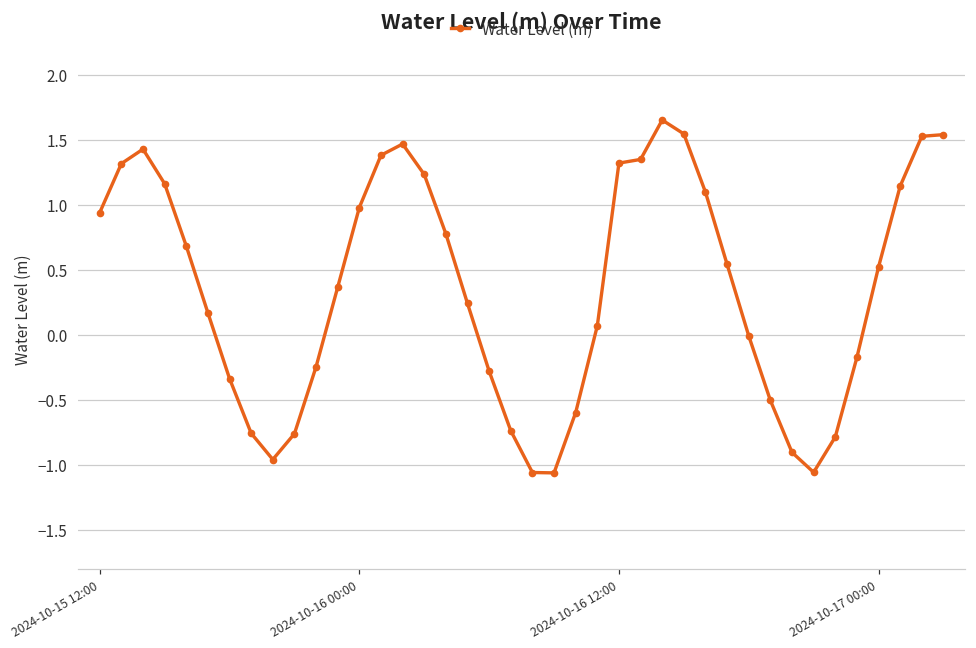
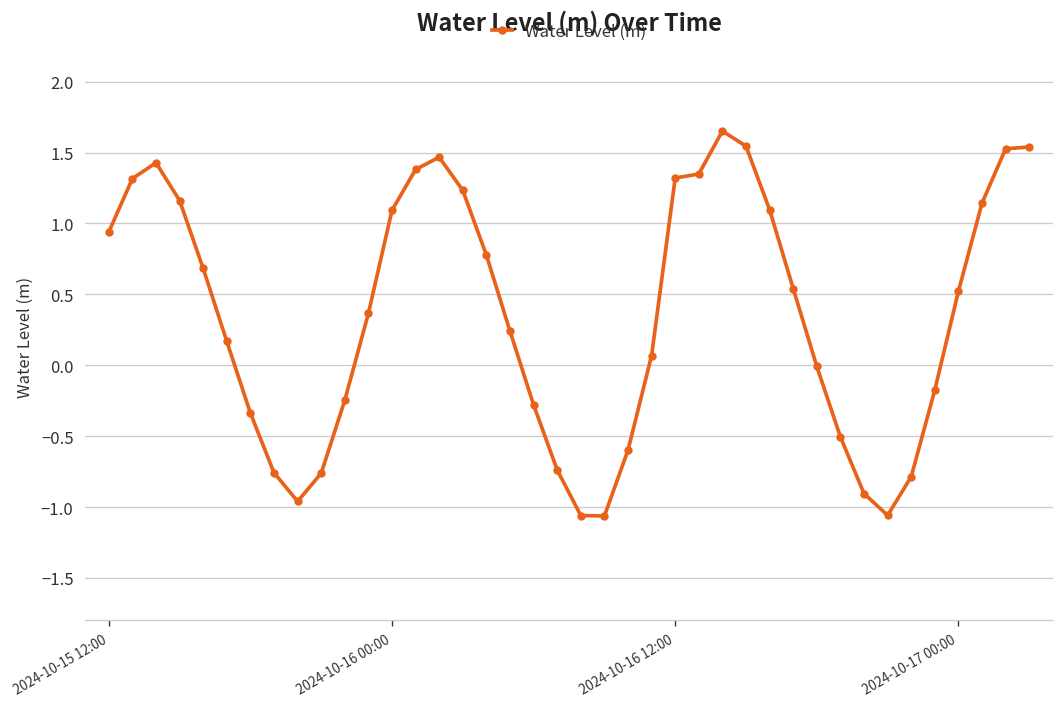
2024-10-16 00:00: 0.98 -> 1.09
